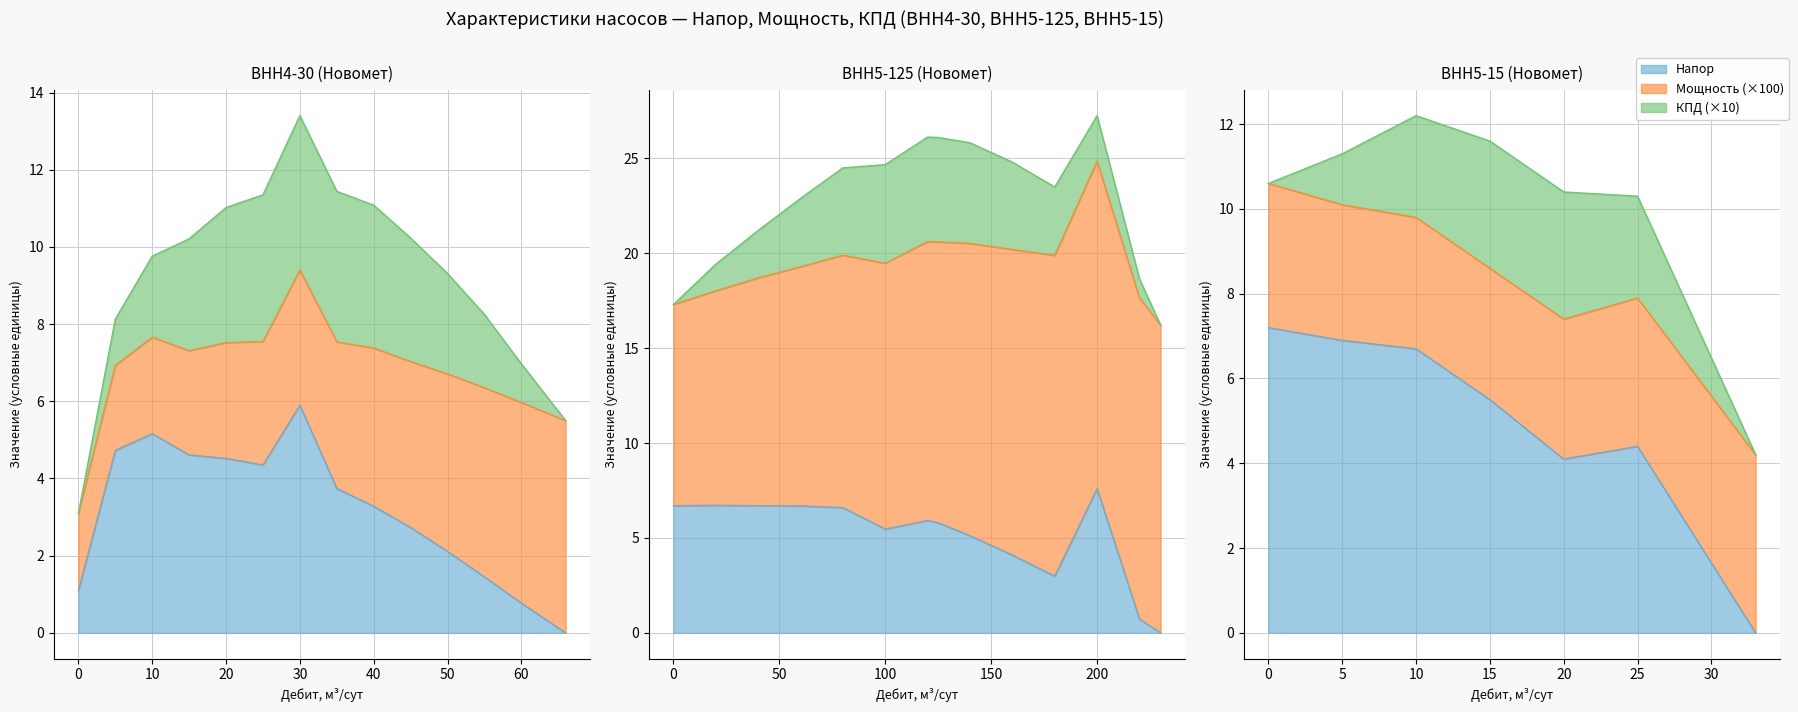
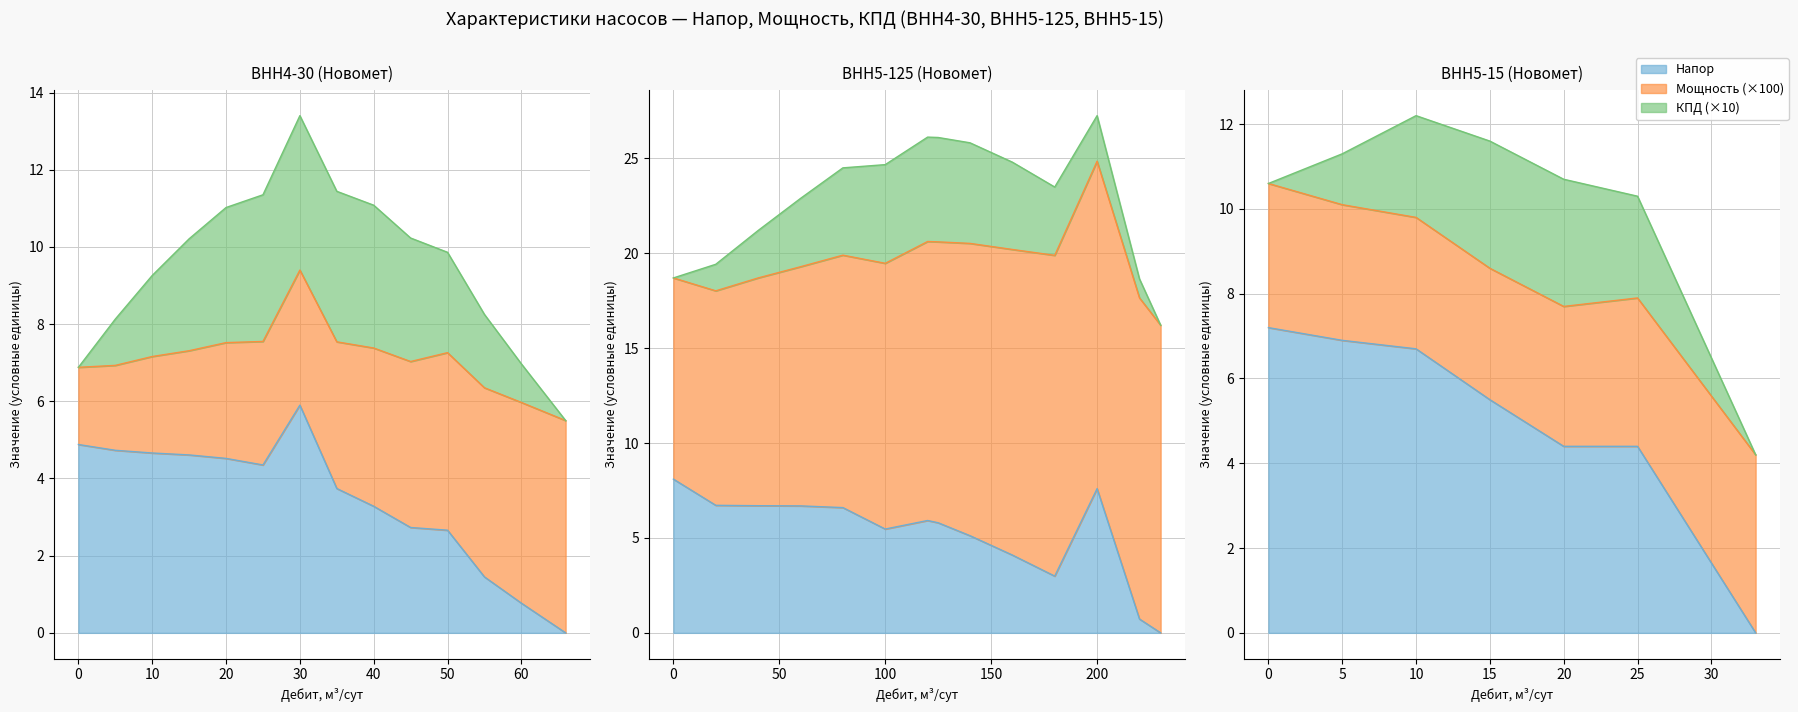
ВНН4-30 (Новомет), Напор, 0: 1.1 -> 4.9
ВНН4-30 (Новомет), Напор, 10: 5.2 -> 4.7
ВНН4-30 (Новомет), Напор, 50: 2.1 -> 2.7
ВНН5-125 (Новомет), Напор, 0: 6.7 -> 8.1
ВНН5-15 (Новомет), Напор, 20: 4.1 -> 4.4
